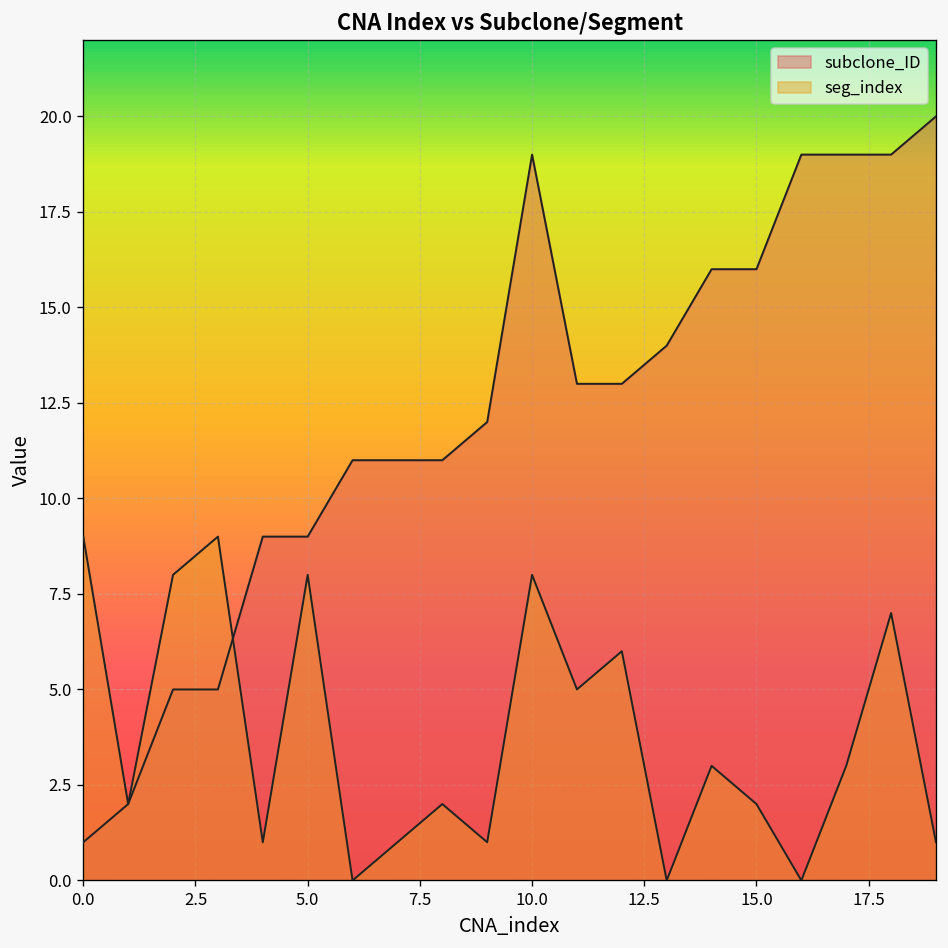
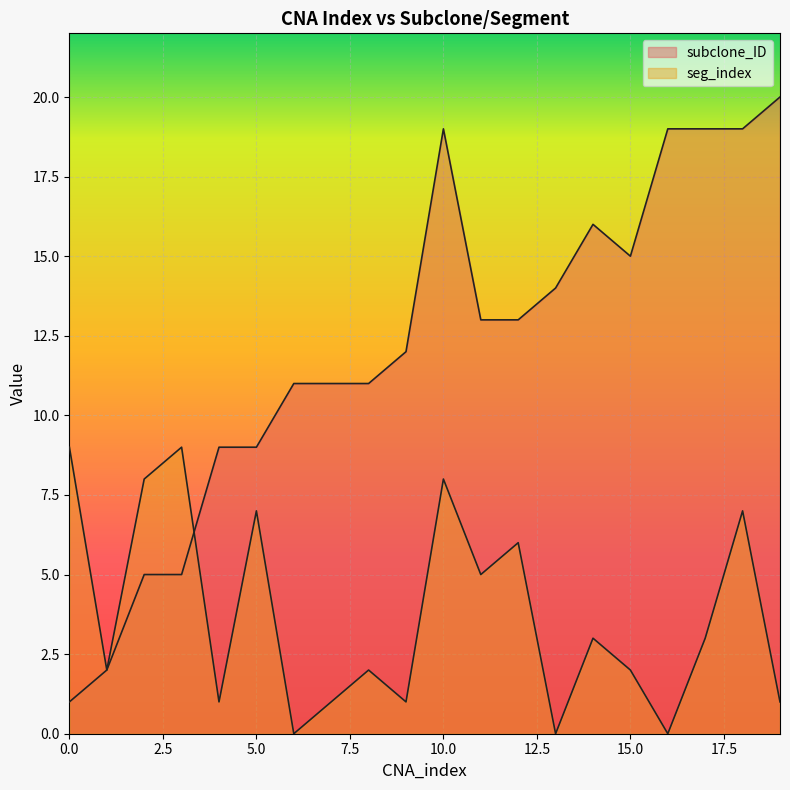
seg_index, 5.0: 8 -> 7
subclone_ID, 15.0: 16 -> 15
